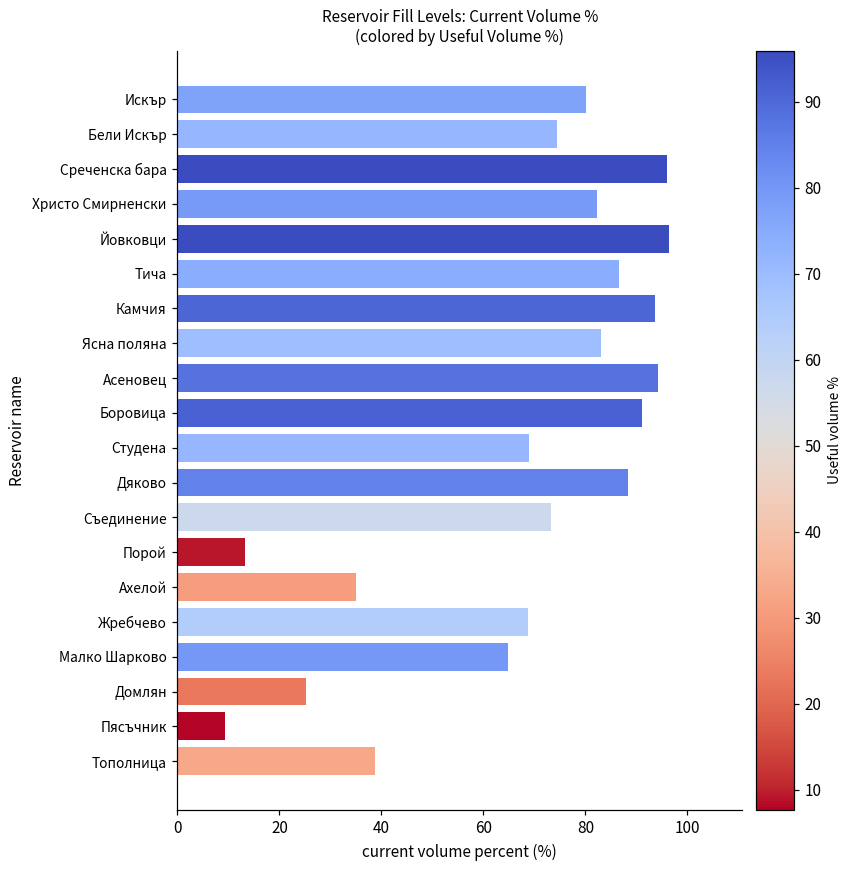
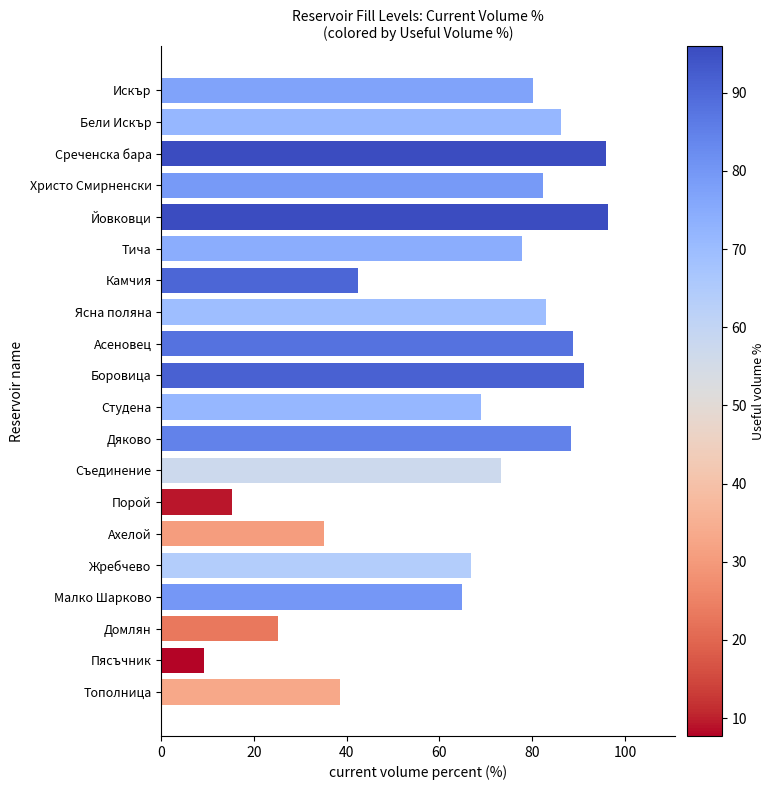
Бели Искър: 74 -> 86
Тича: 86 -> 78
Камчия: 94 -> 43
Асеновец: 94 -> 89
Порой: 13 -> 15
Жребчево: 69 -> 67
